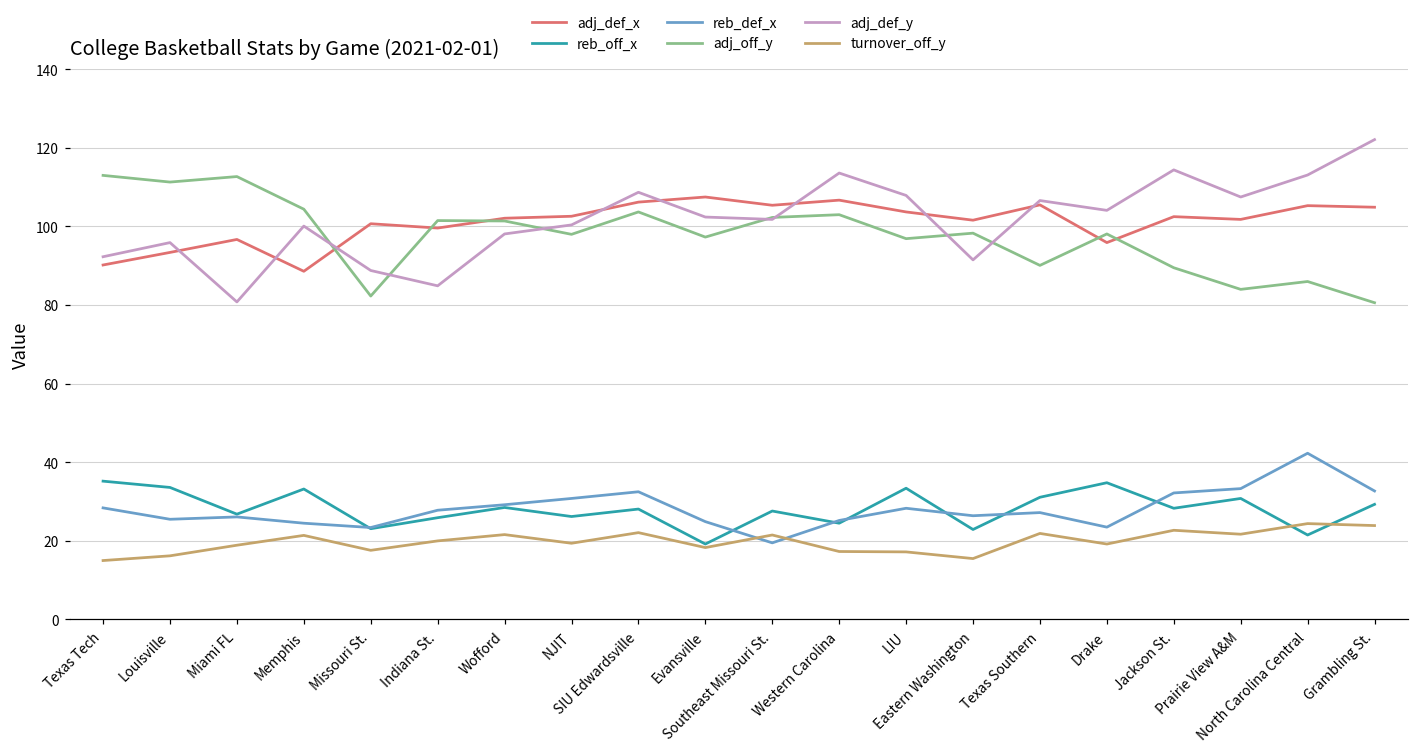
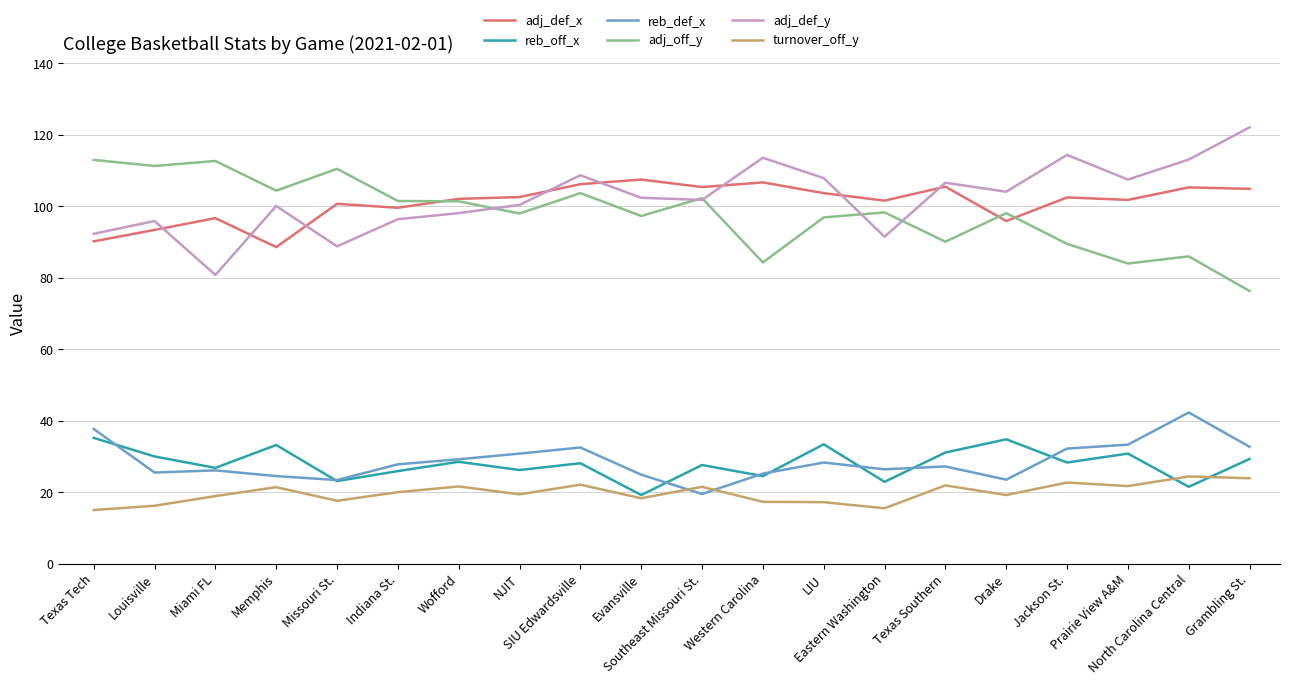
reb_def_x, Texas Tech: 28 -> 38
reb_off_x, Louisville: 34 -> 30
adj_off_y, Missouri St.: 82 -> 111
adj_def_y, Indiana St.: 85 -> 96
adj_off_y, Western Carolina: 103 -> 84
adj_off_y, Grambling St.: 81 -> 76
